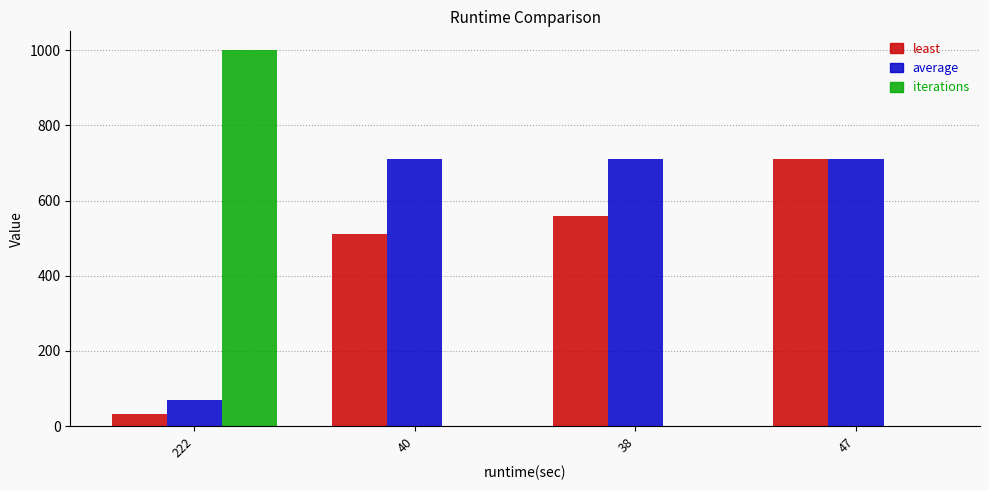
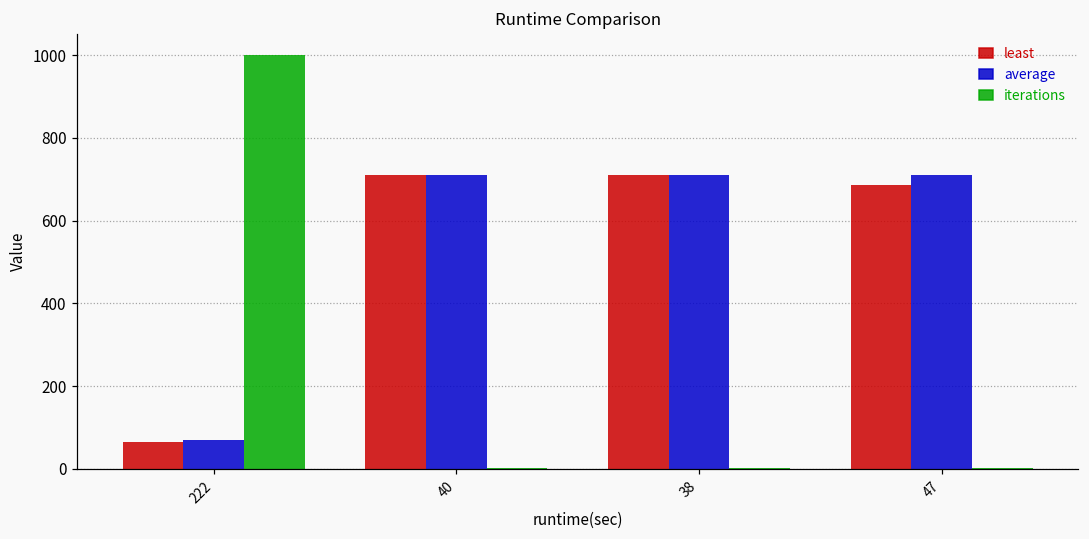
least, 222: 30 -> 60
least, 40: 510 -> 710
least, 38: 560 -> 710
least, 47: 710 -> 690
